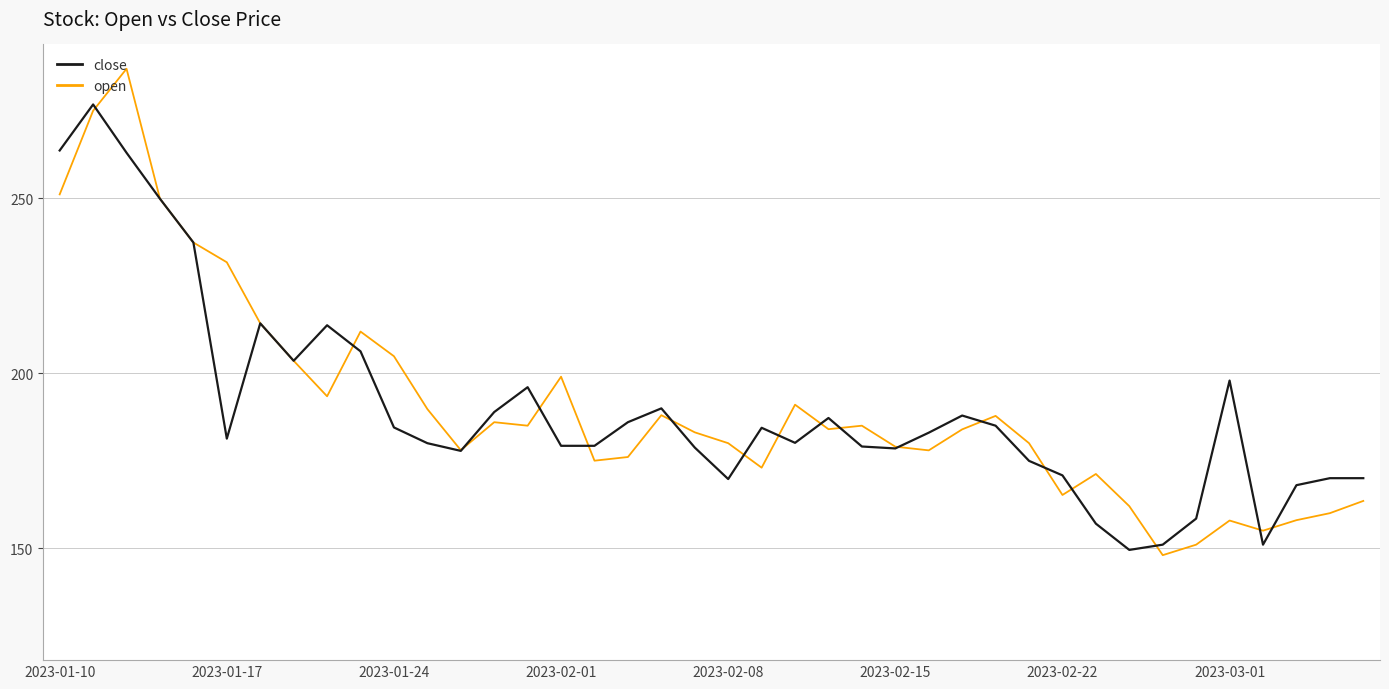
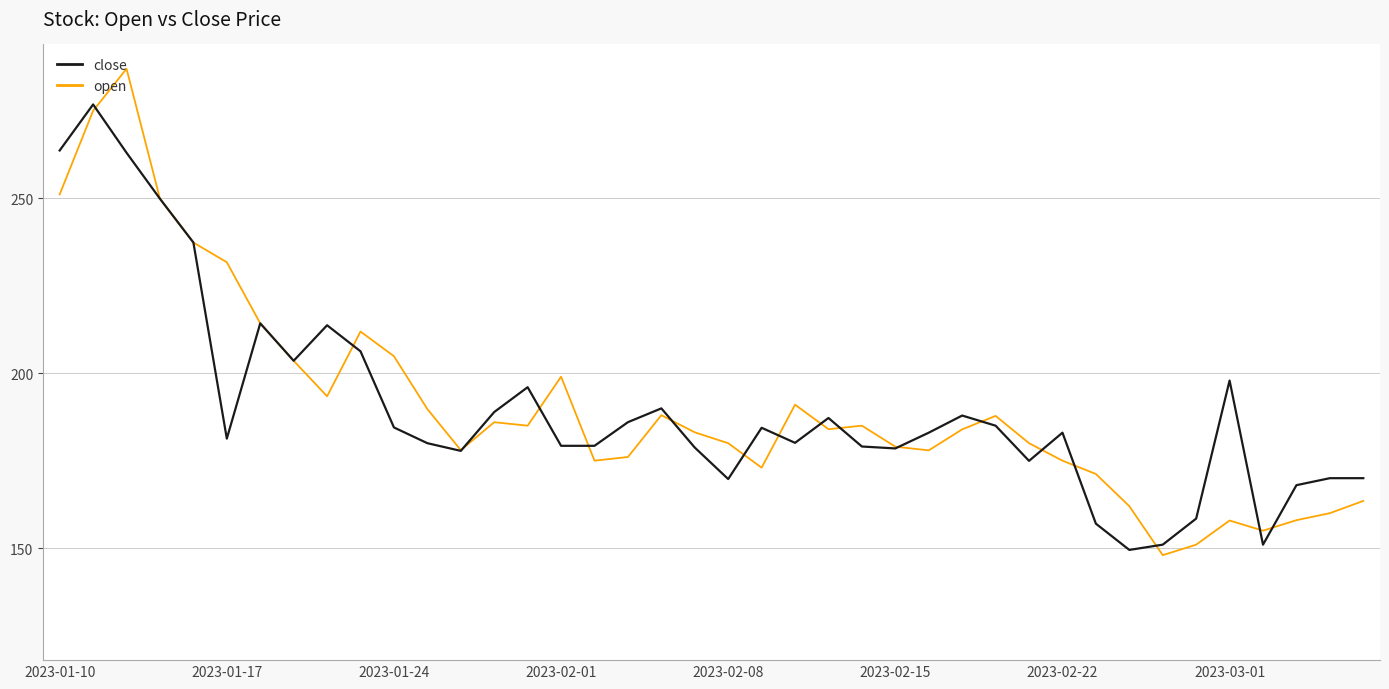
close, 2023-02-22: 171 -> 183
open, 2023-02-22: 165 -> 175
